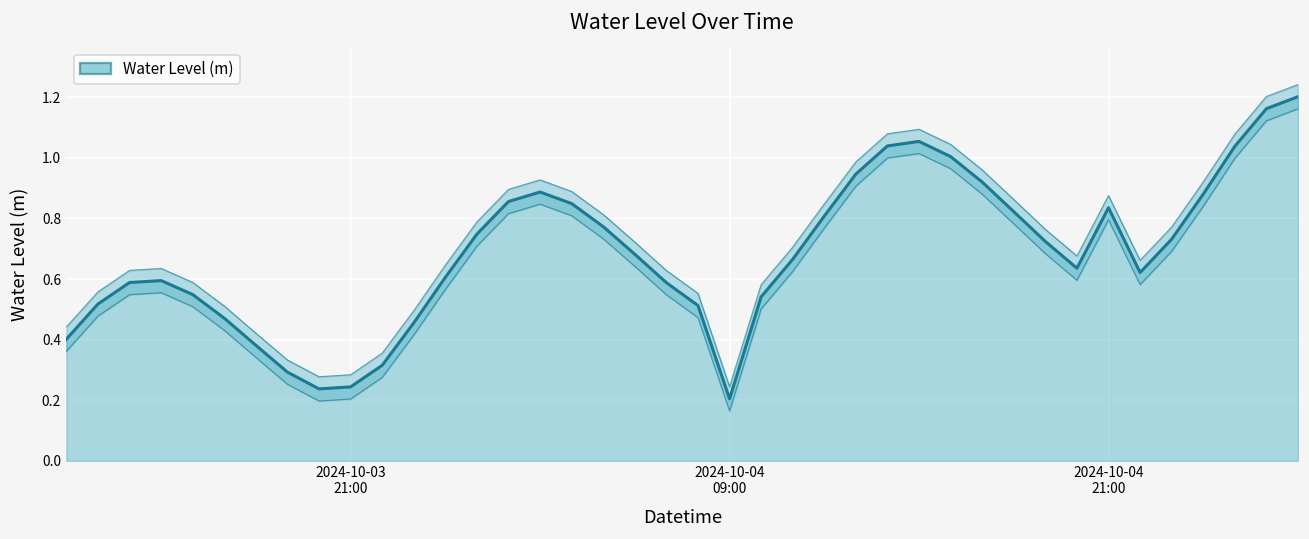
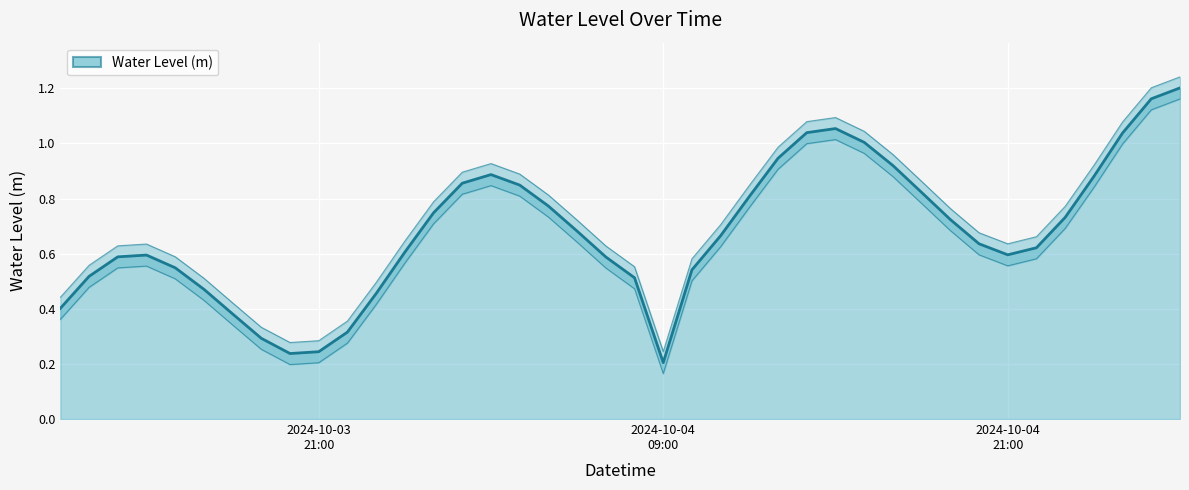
Water Level (m), 2024-10-04 21:00: 0.84 -> 0.60
